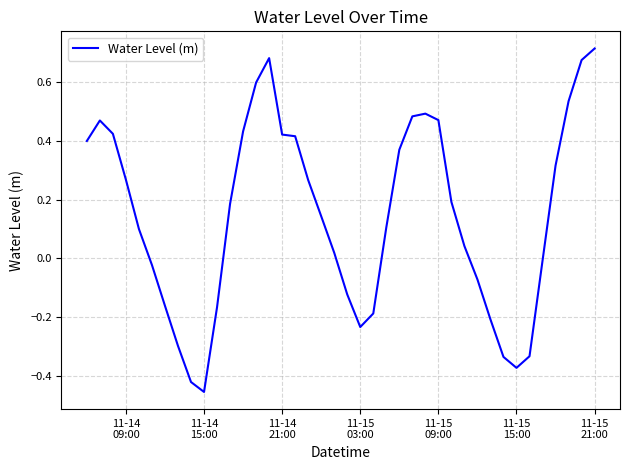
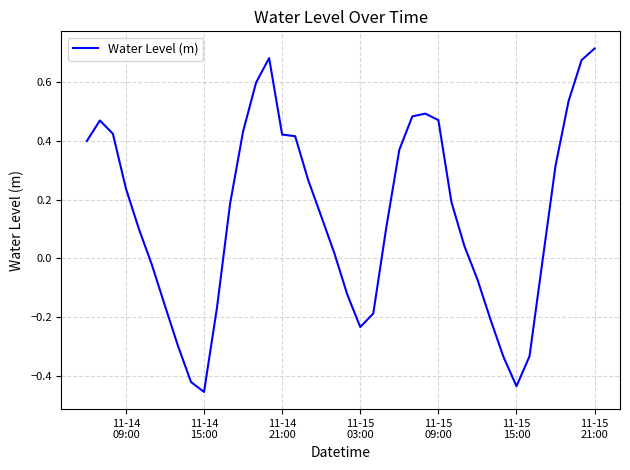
11-14 09:00: 0.27 -> 0.24
11-15 15:00: -0.37 -> -0.43
